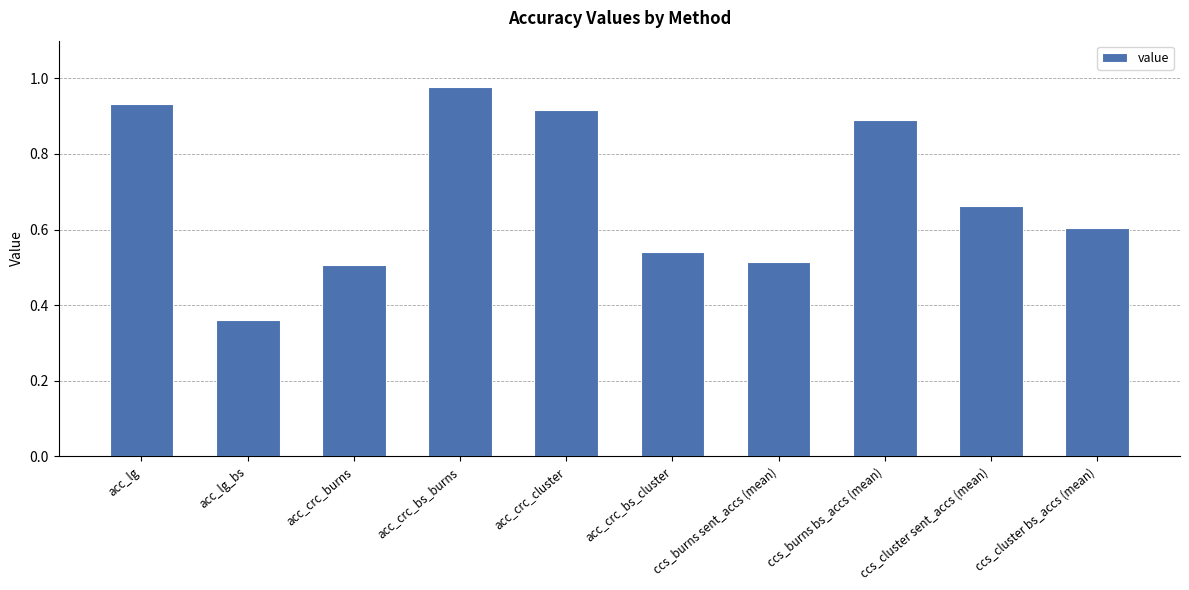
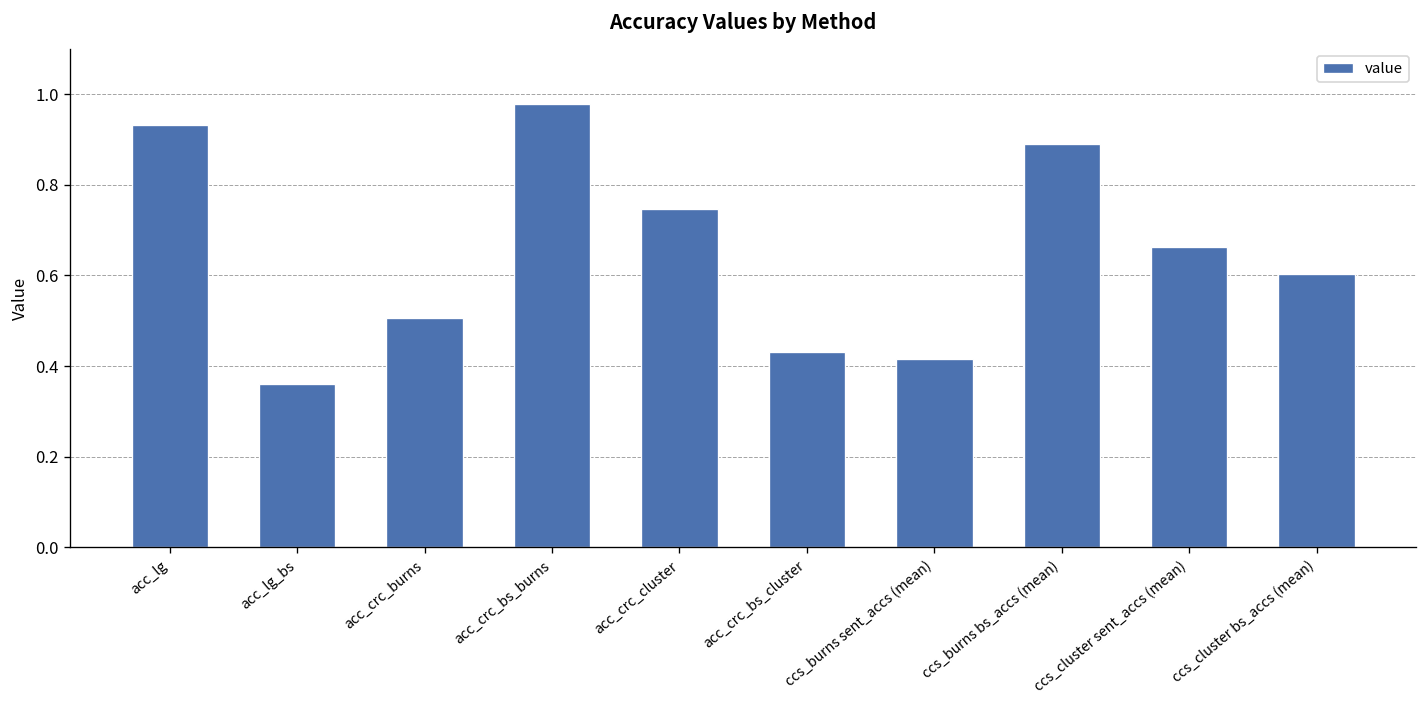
acc_crc_cluster: 0.92 -> 0.75
acc_crc_bs_cluster: 0.54 -> 0.43
ccs_burns sent_accs (mean): 0.51 -> 0.42
